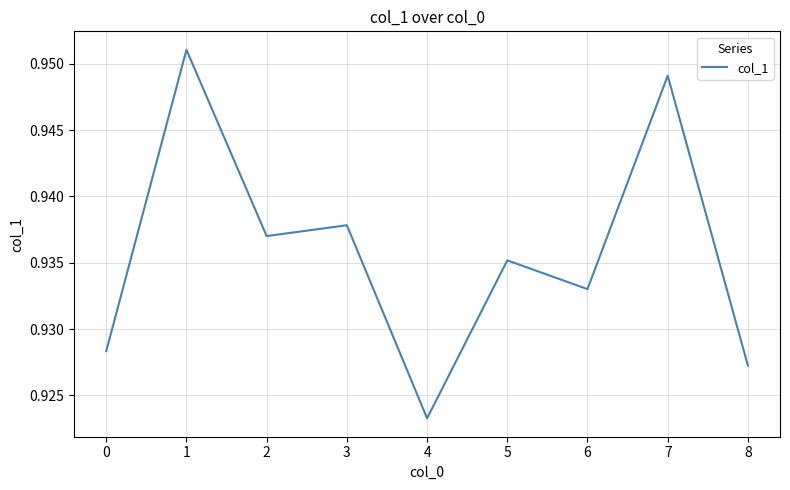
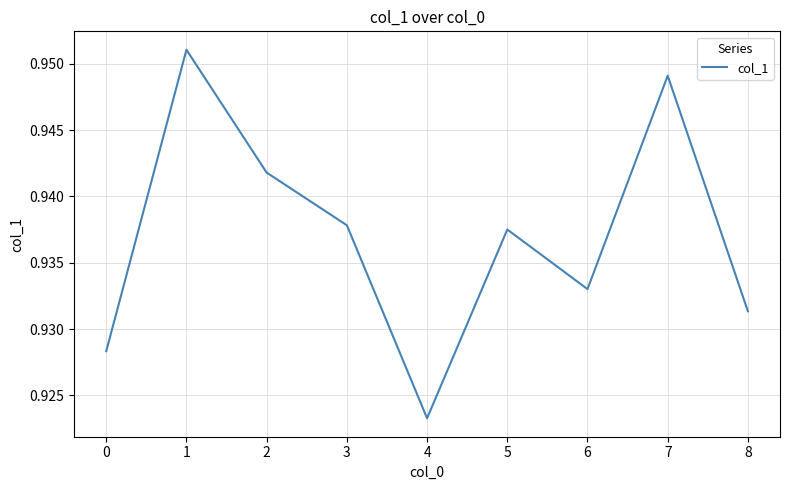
2: 0.9370 -> 0.9418
5: 0.9352 -> 0.9375
8: 0.9272 -> 0.9313
